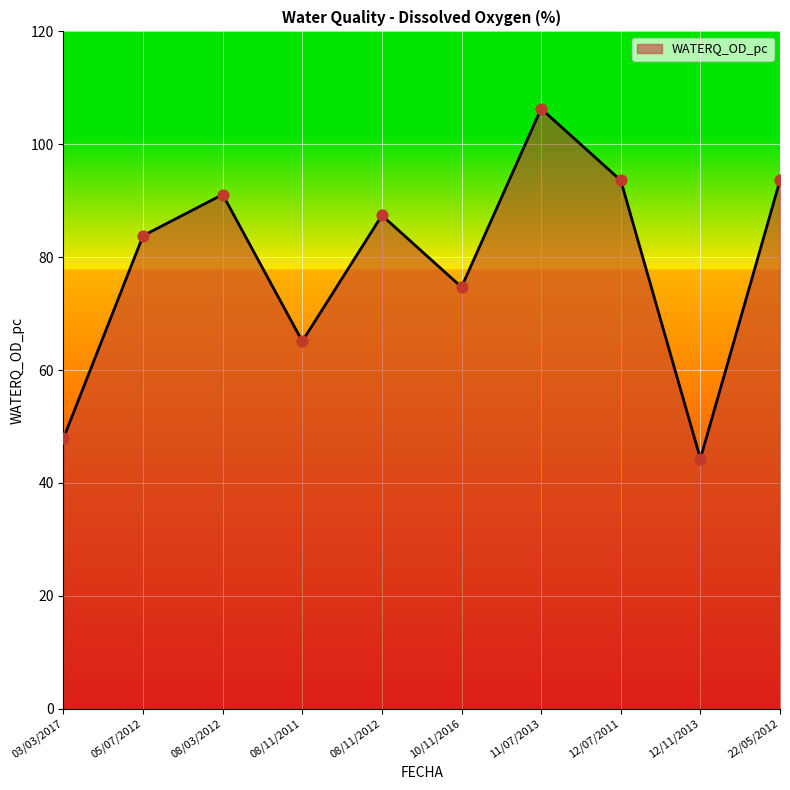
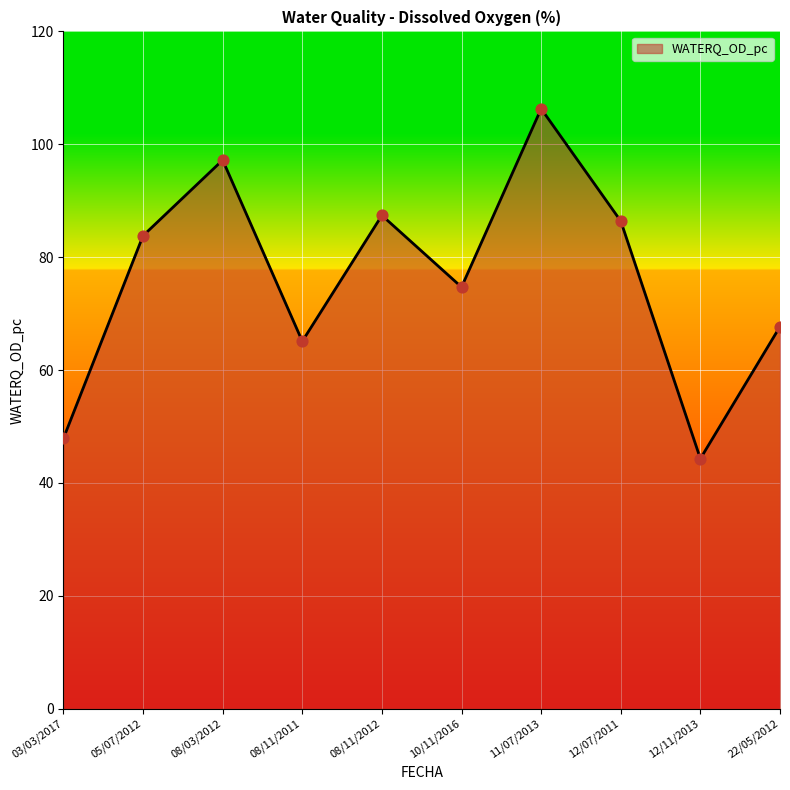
08/03/2012: 91 -> 97
12/07/2011: 94 -> 86
22/05/2012: 94 -> 68
